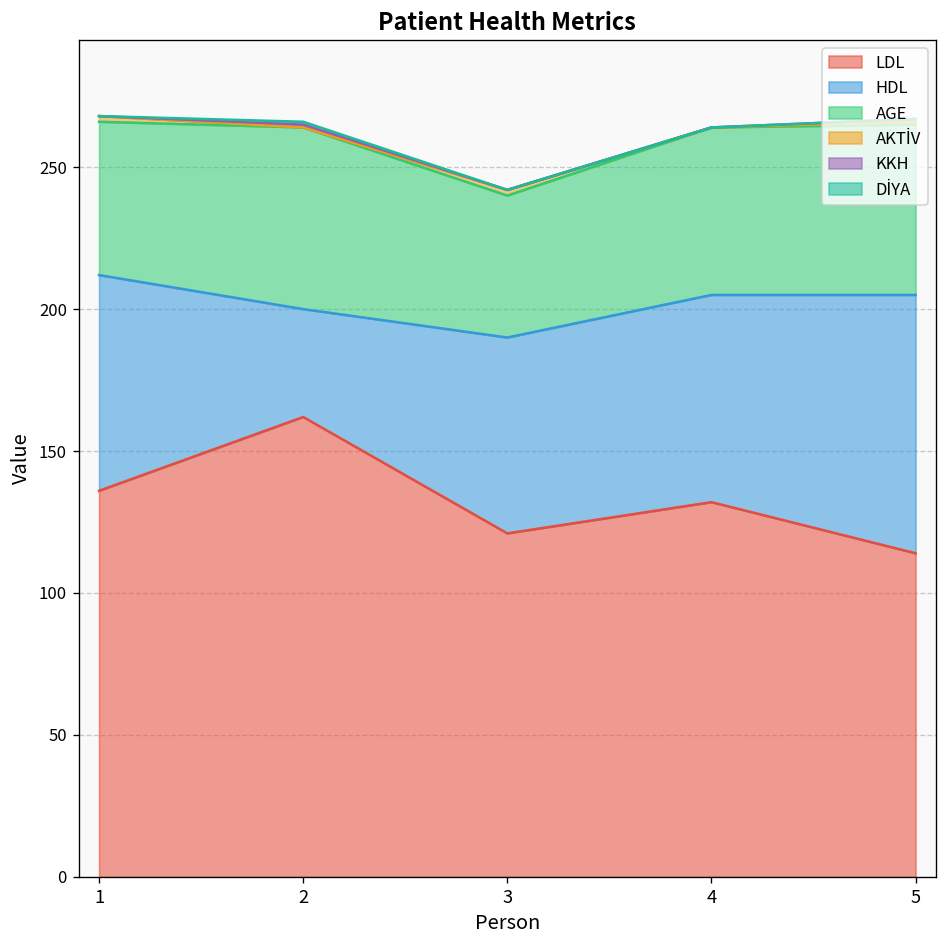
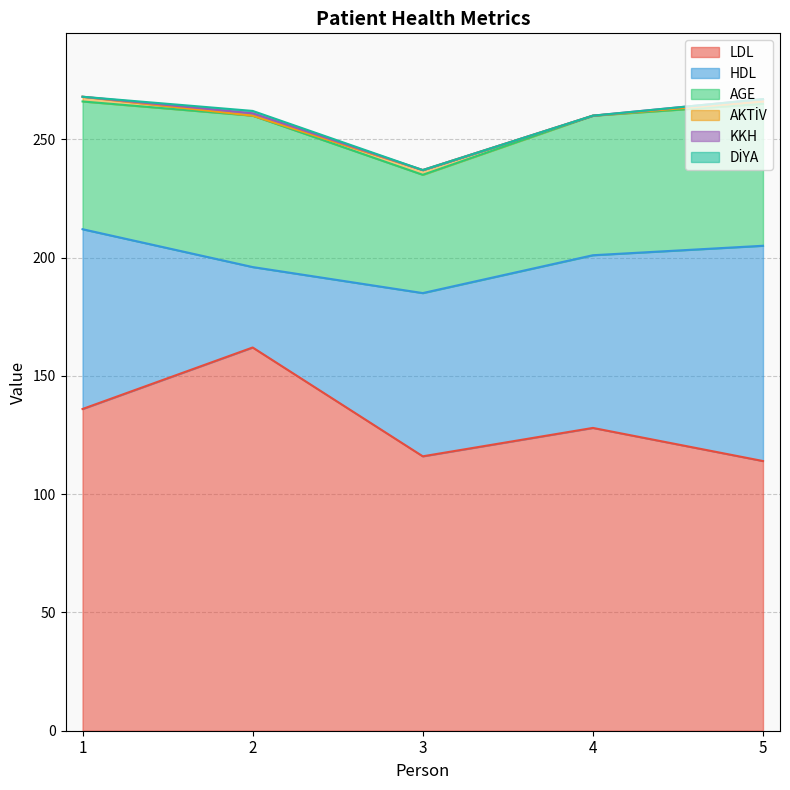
HDL, 2: 38 -> 34
LDL, 3: 121 -> 116
LDL, 4: 132 -> 128
